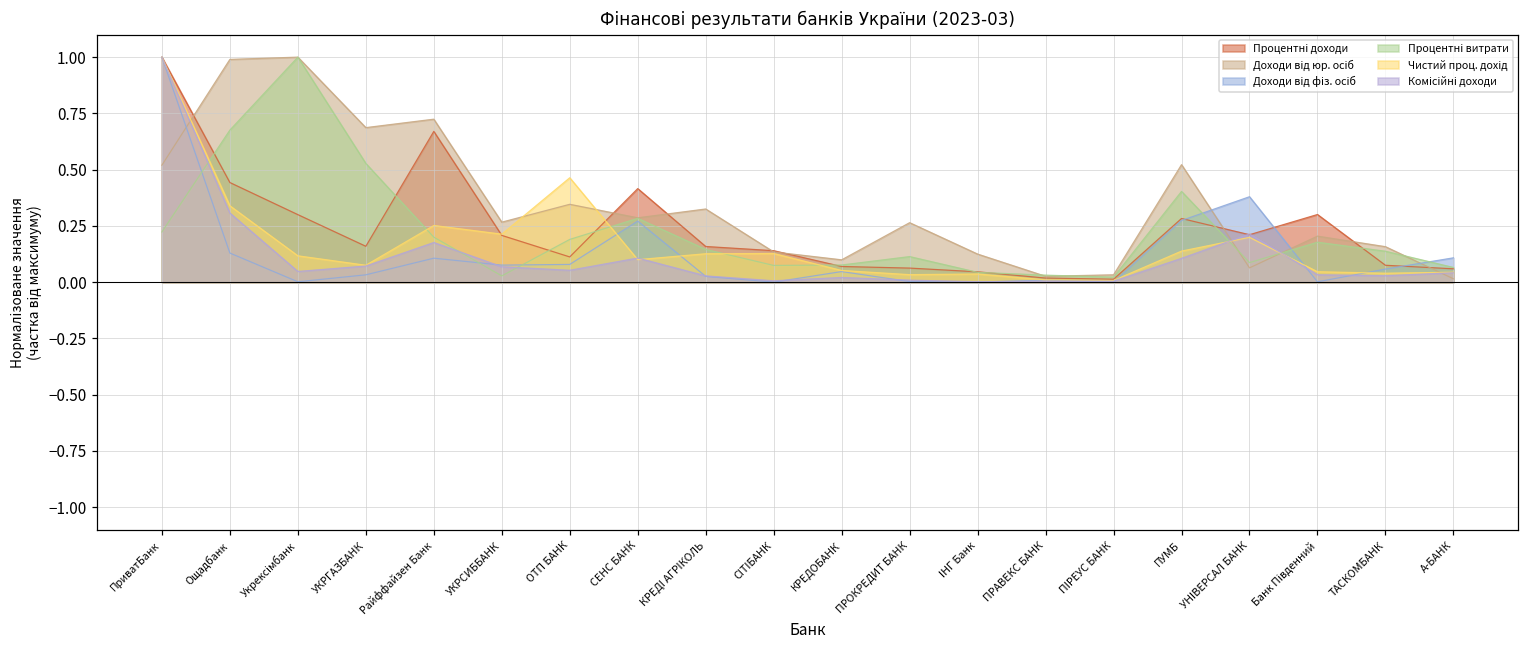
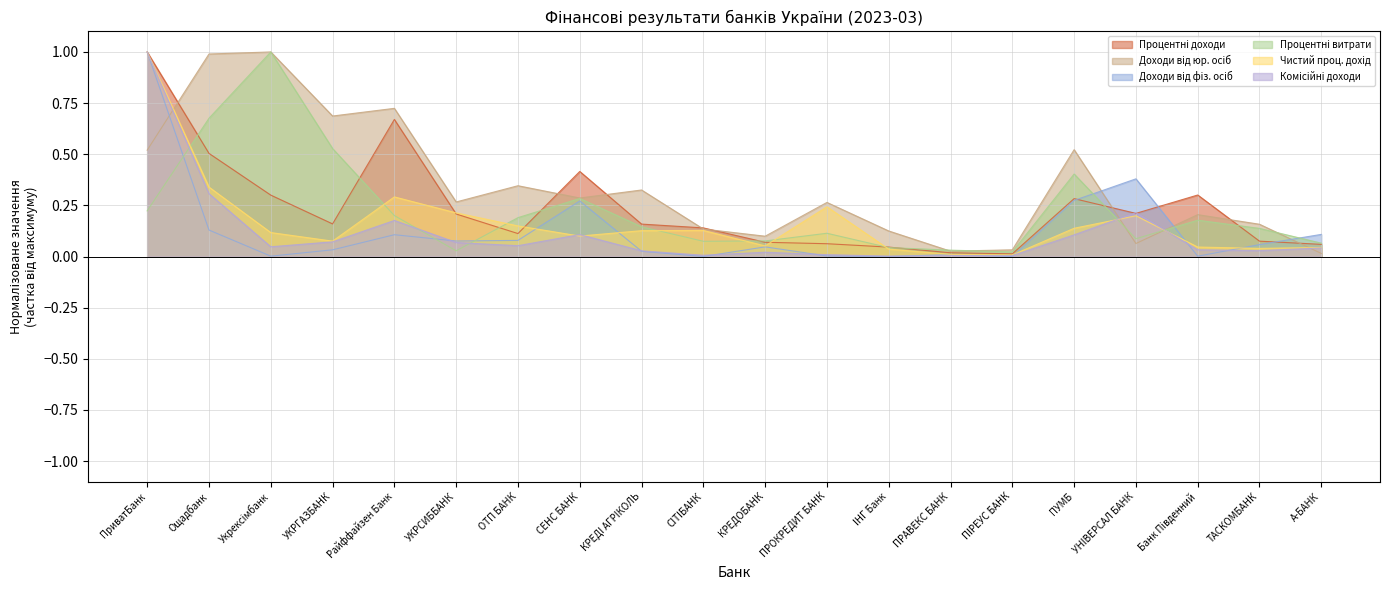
Процентні доходи, Ощадбанк: 0.44 -> 0.50
Чистий проц. дохід, Райффайзен Банк: 0.25 -> 0.29
Чистий проц. дохід, ОТП БАНК: 0.46 -> 0.15
Чистий проц. дохід, ПРОКРЕДИТ БАНК: 0.03 -> 0.24
